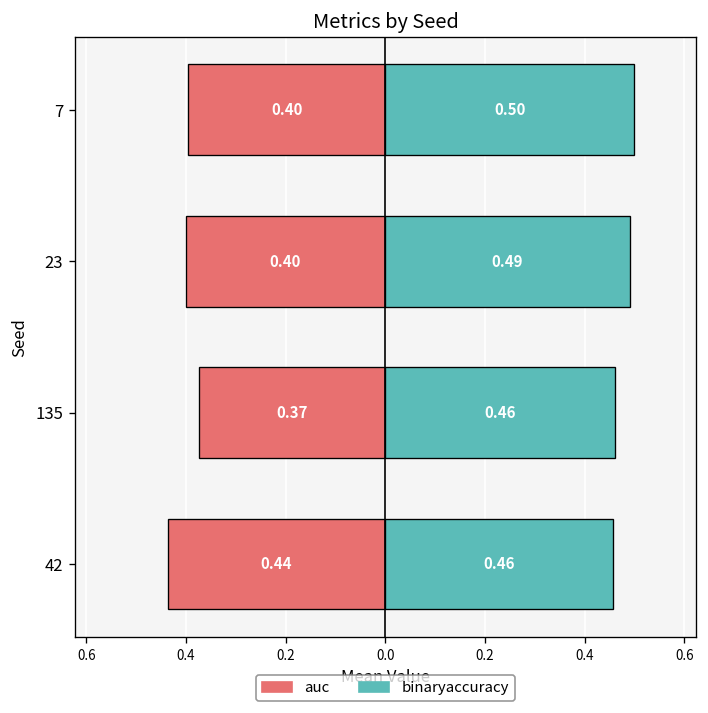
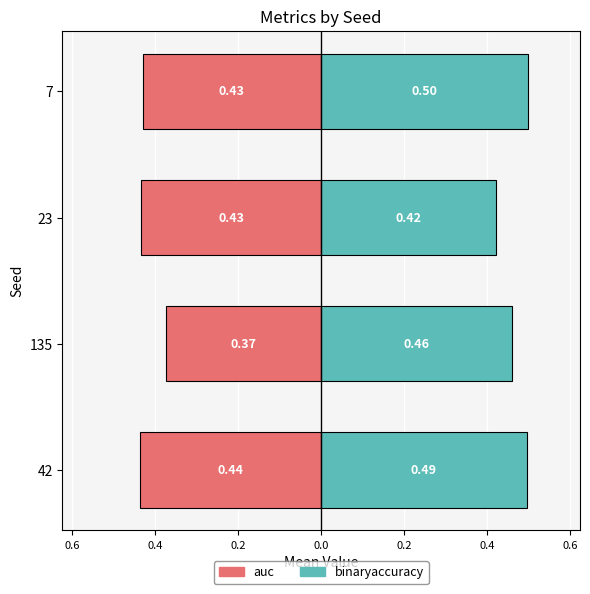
auc, 7: 0.40 -> 0.43
auc, 23: 0.40 -> 0.43
binaryaccuracy, 23: 0.49 -> 0.42
binaryaccuracy, 42: 0.46 -> 0.49
